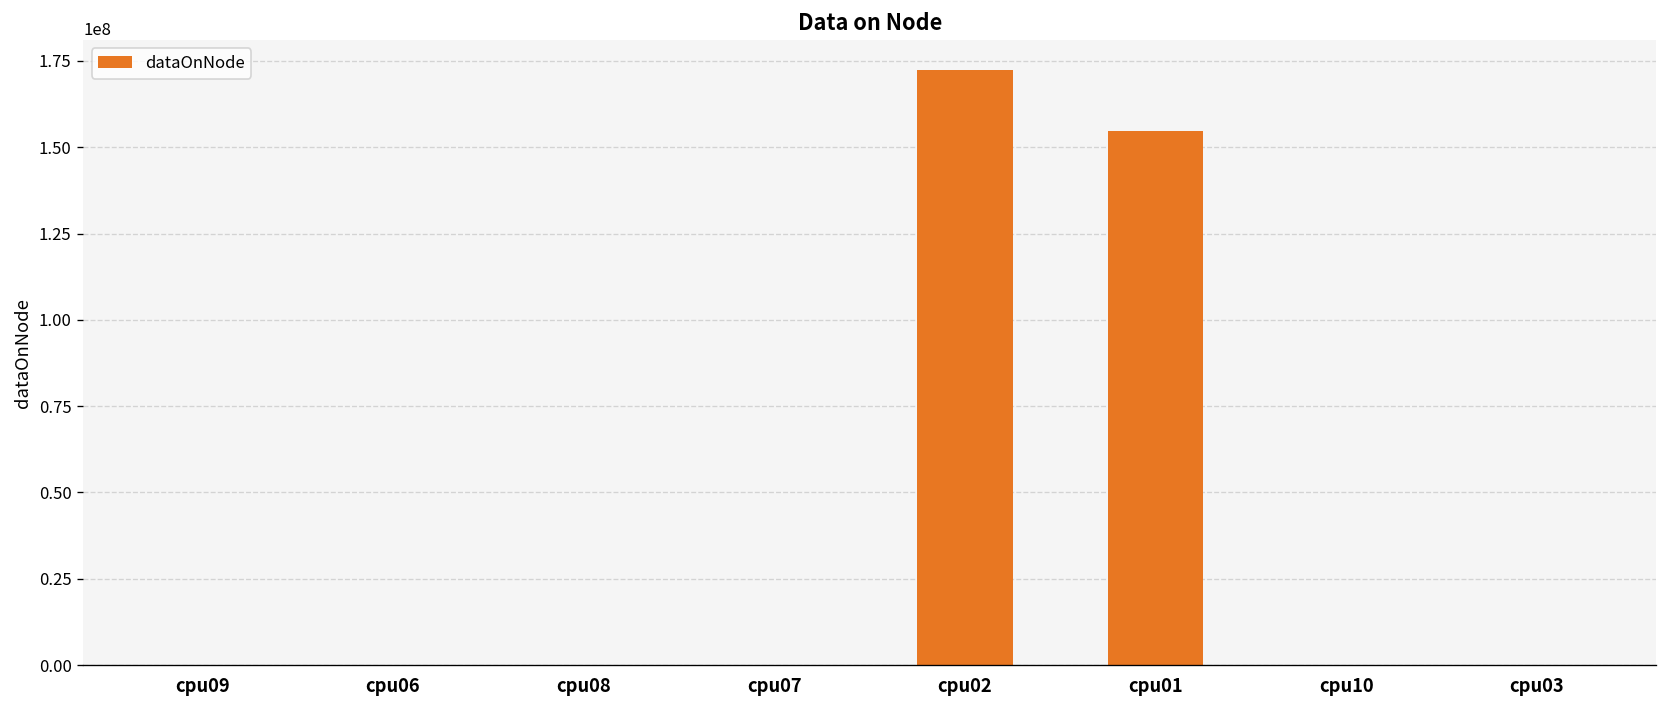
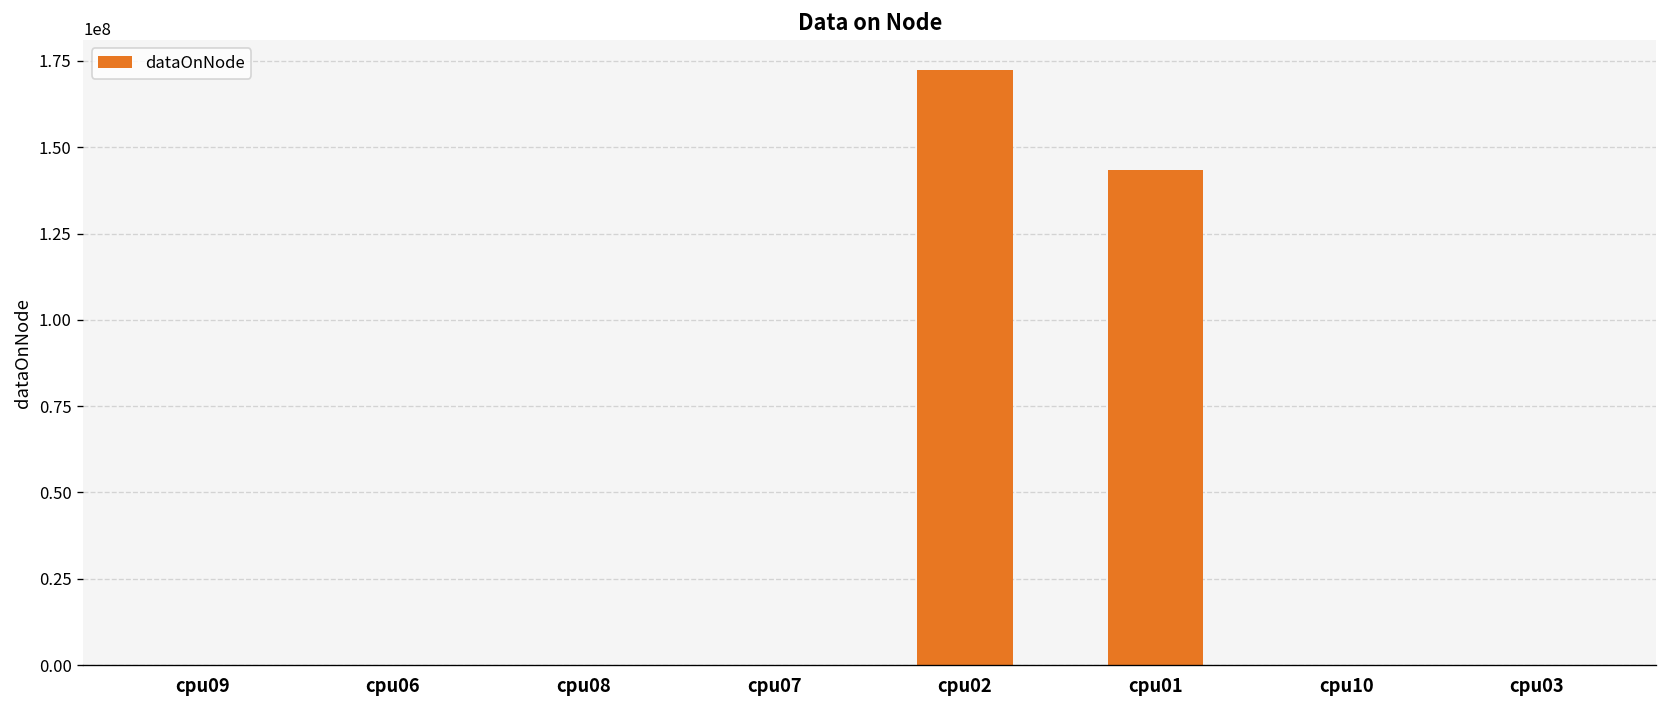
cpu01: 155000000 -> 143000000
